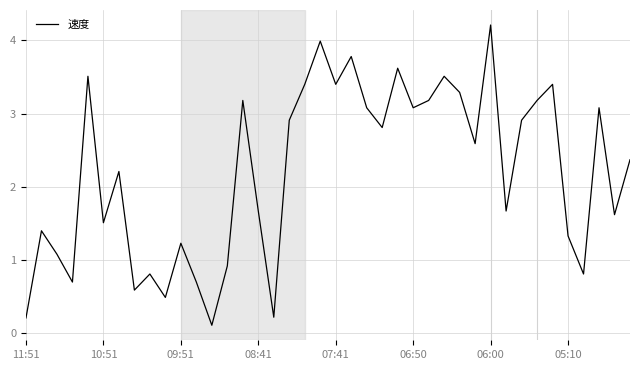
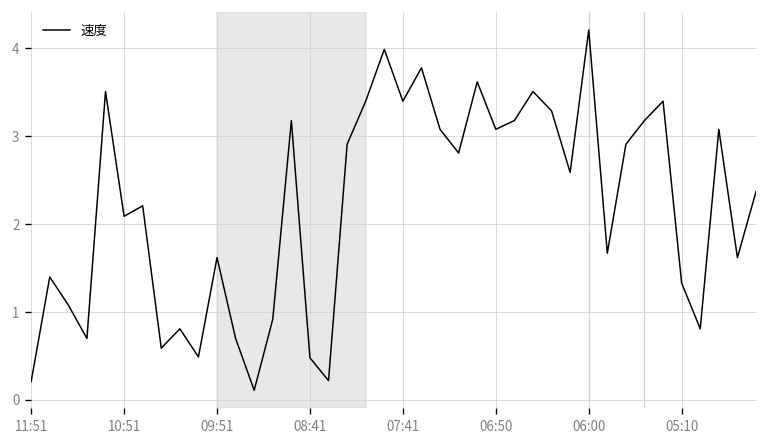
10:51: 1.5 -> 2.1
09:51: 1.2 -> 1.6
08:41: 1.7 -> 0.5
